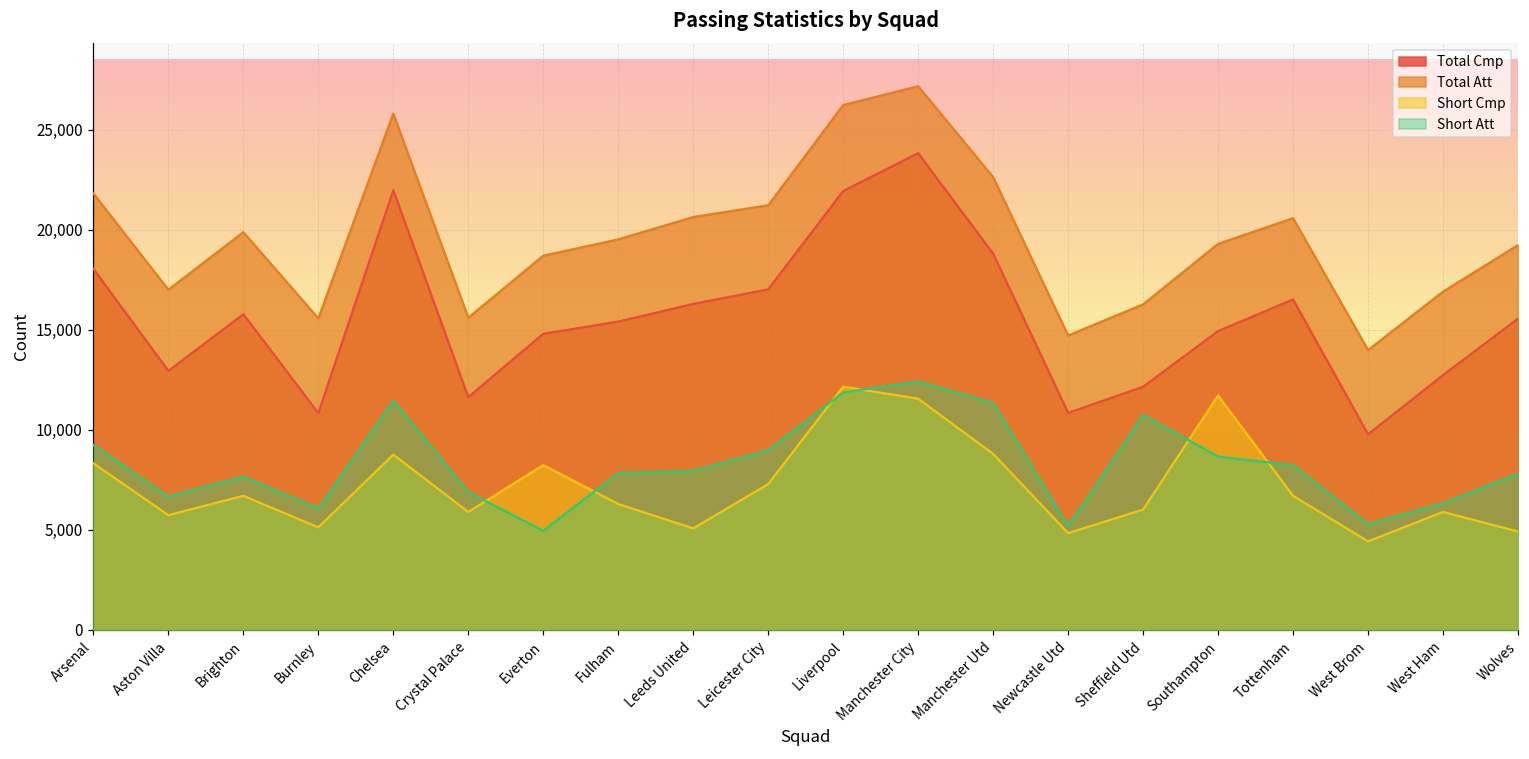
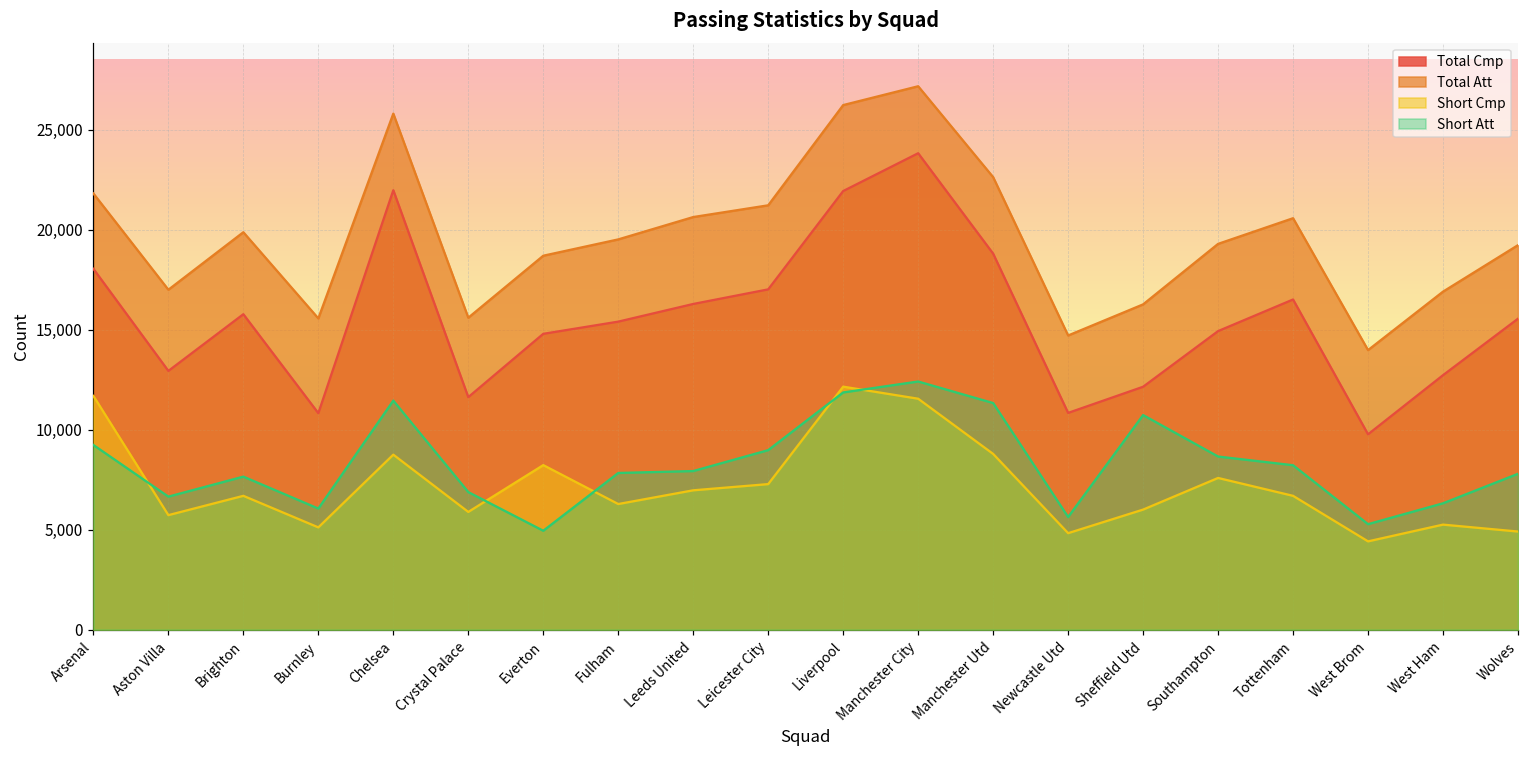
Short Cmp, Arsenal: 8,300 -> 11,700
Short Cmp, Leeds United: 5,100 -> 7,000
Short Att, Newcastle Utd: 5,200 -> 5,600
Short Cmp, Southampton: 11,700 -> 7,600
Short Cmp, West Ham: 5,900 -> 5,300
